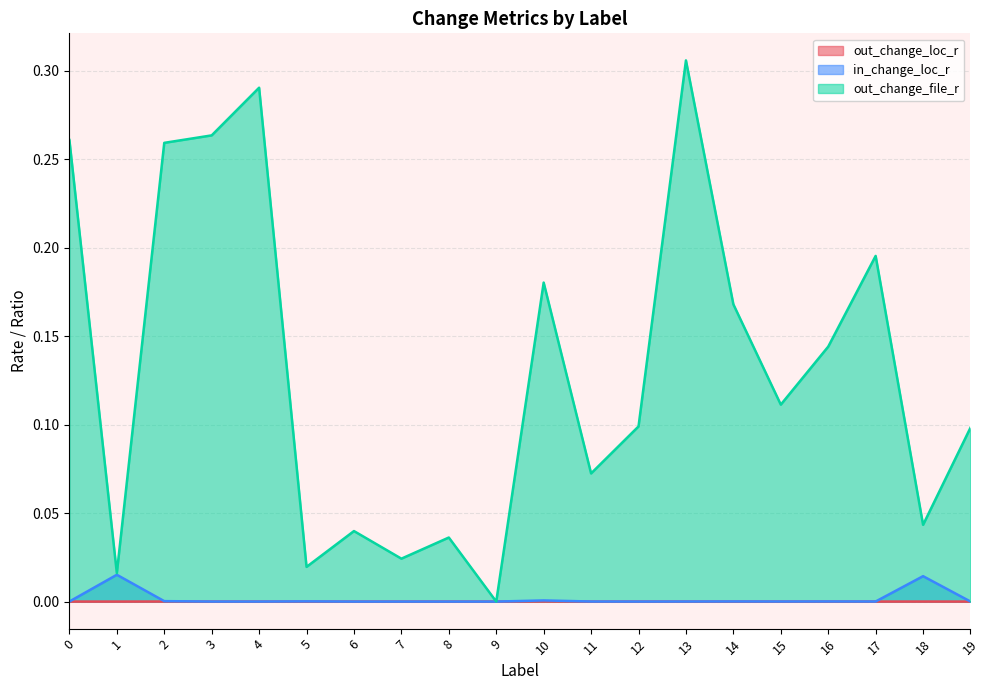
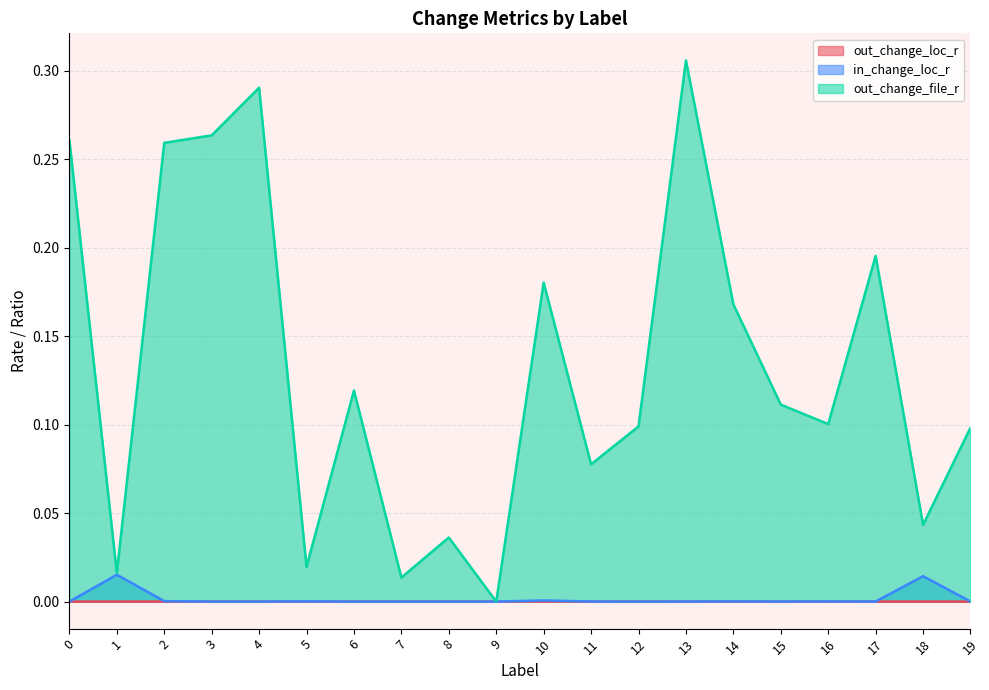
out_change_file_r, 6: 0.040 -> 0.119
out_change_file_r, 7: 0.024 -> 0.014
out_change_file_r, 11: 0.072 -> 0.078
out_change_file_r, 16: 0.144 -> 0.100
